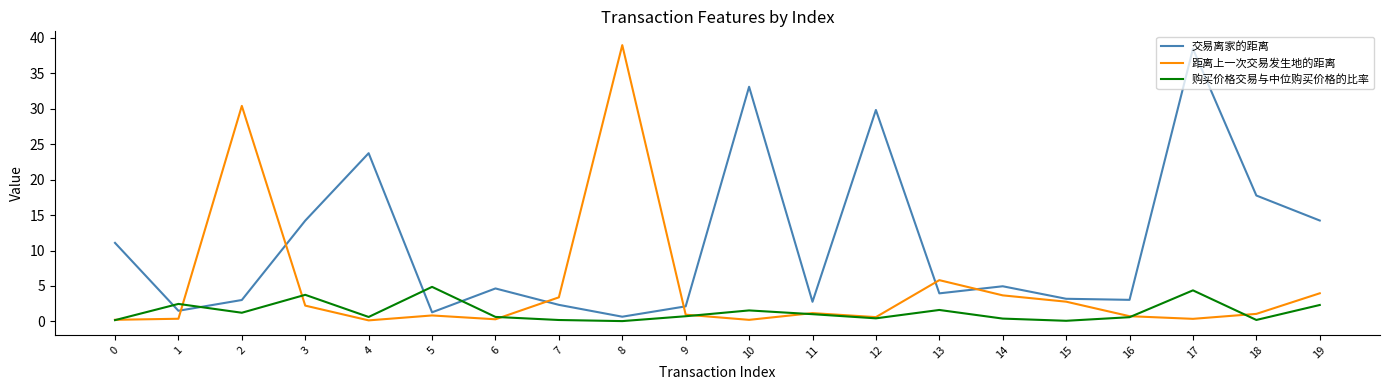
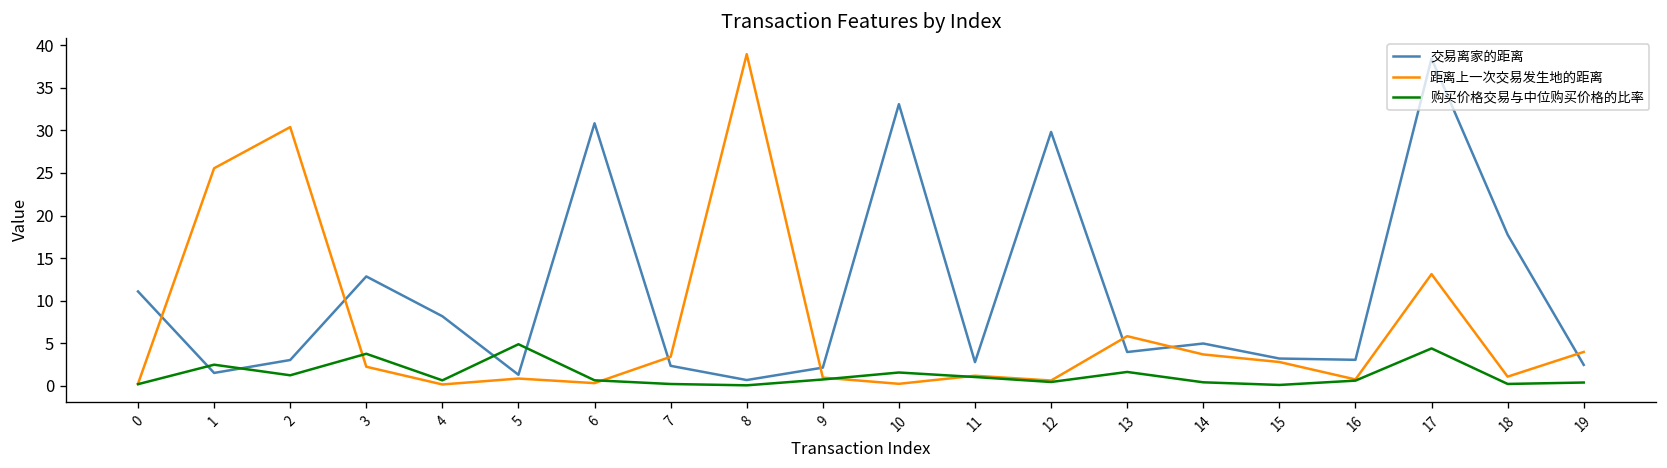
距离上一次交易发生地的距离, 1: 0 -> 26
交易离家的距离, 3: 14 -> 13
交易离家的距离, 4: 24 -> 8
交易离家的距离, 6: 5 -> 31
距离上一次交易发生地的距离, 17: 0 -> 13
交易离家的距离, 19: 14 -> 2
购买价格交易与中位购买价格的比率, 19: 2 -> 0
